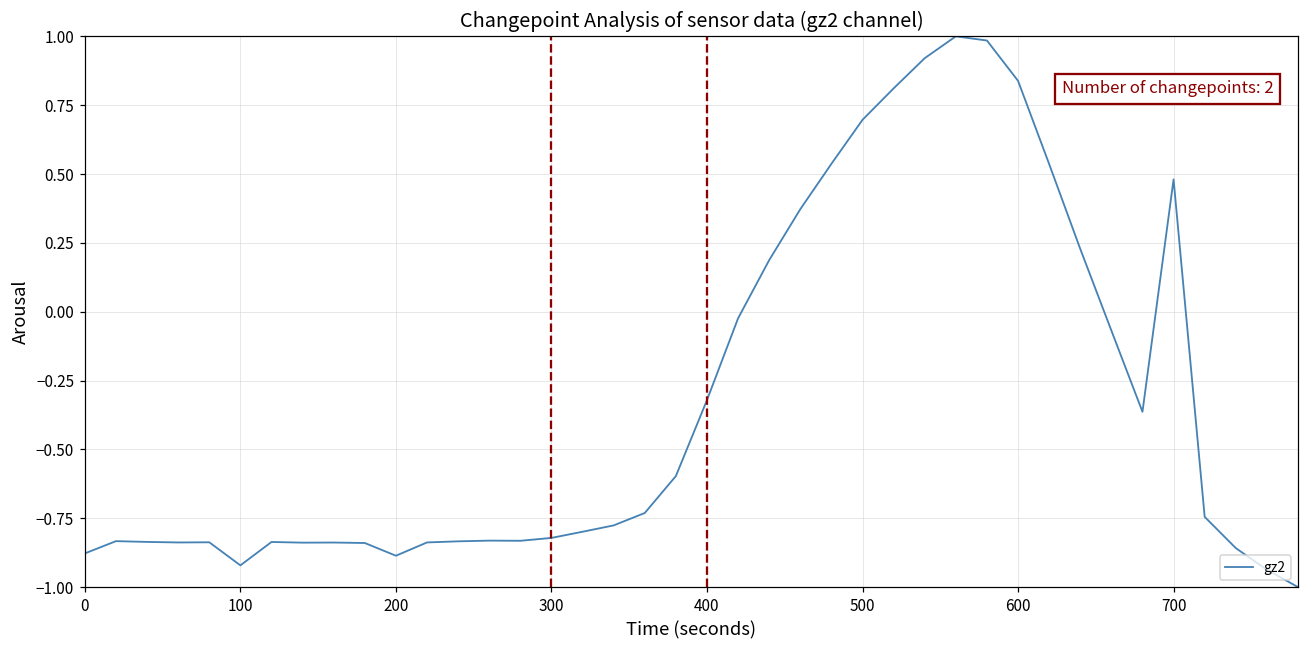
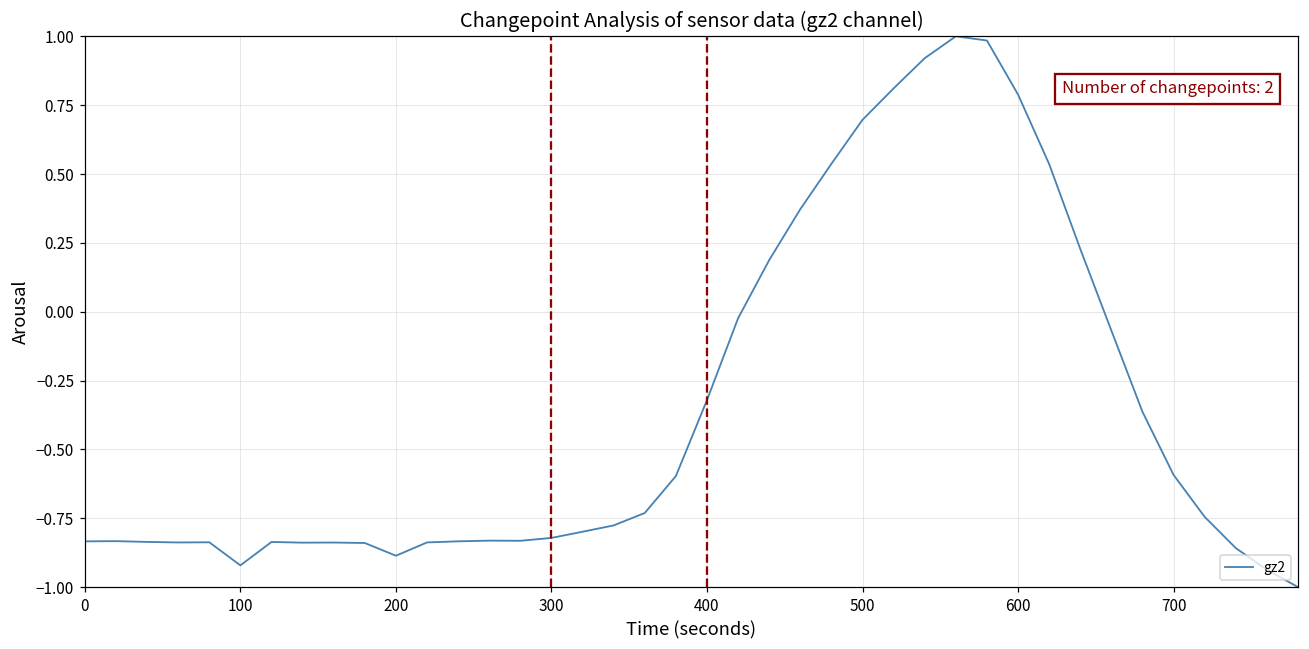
0: -0.88 -> -0.83
600: 0.84 -> 0.79
700: 0.48 -> -0.59
